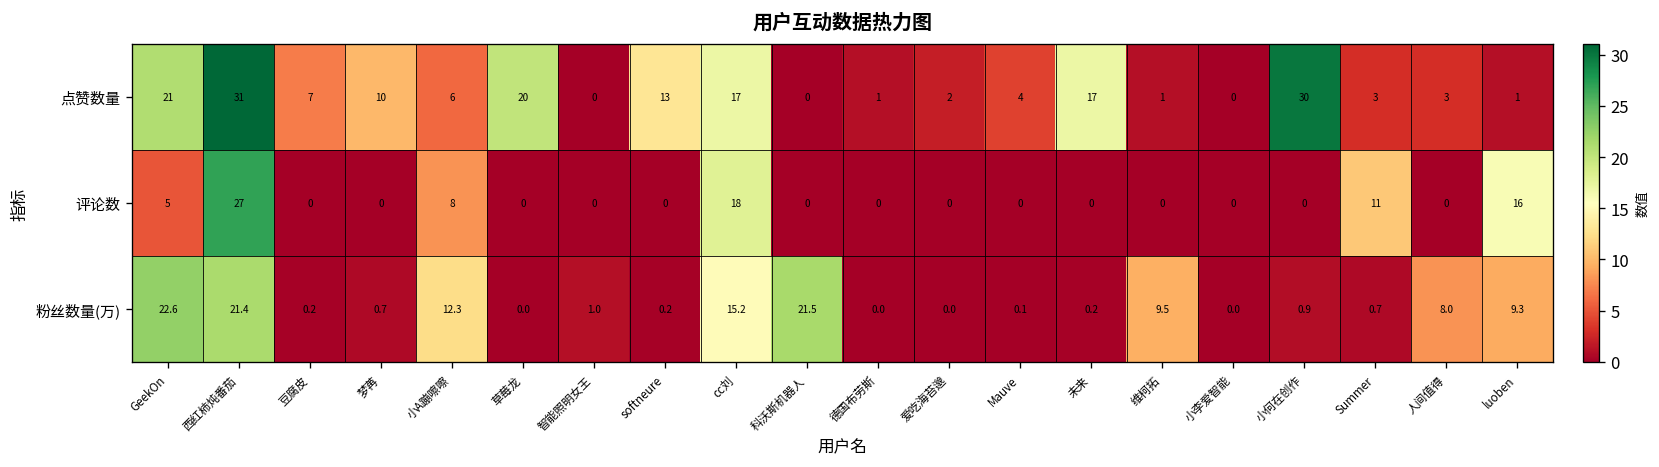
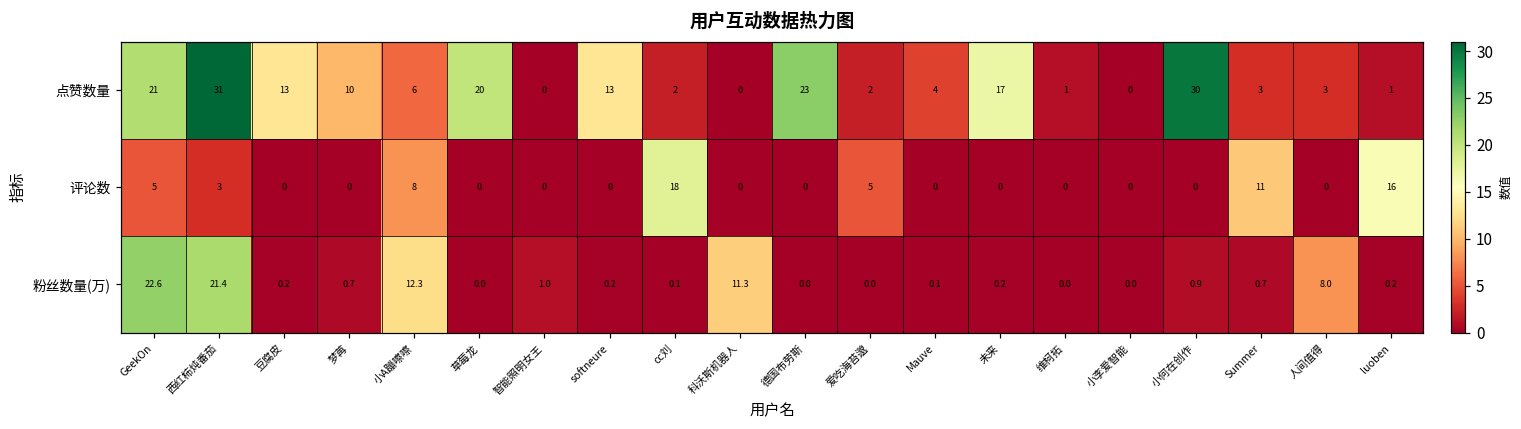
点赞数量, 豆腐皮: 7 -> 13
点赞数量, cc刘: 17 -> 2
点赞数量, 德国布劳斯: 1 -> 23
评论数, 西红柿炖番茄: 27 -> 3
评论数, 爱吃海苔邈: 0 -> 5
粉丝数量(万), cc刘: 15.2 -> 0.1
粉丝数量(万), 科沃斯机器人: 21.5 -> 11.3
粉丝数量(万), 维柯拓: 9.5 -> 0.0
粉丝数量(万), luoben: 9.3 -> 0.2
